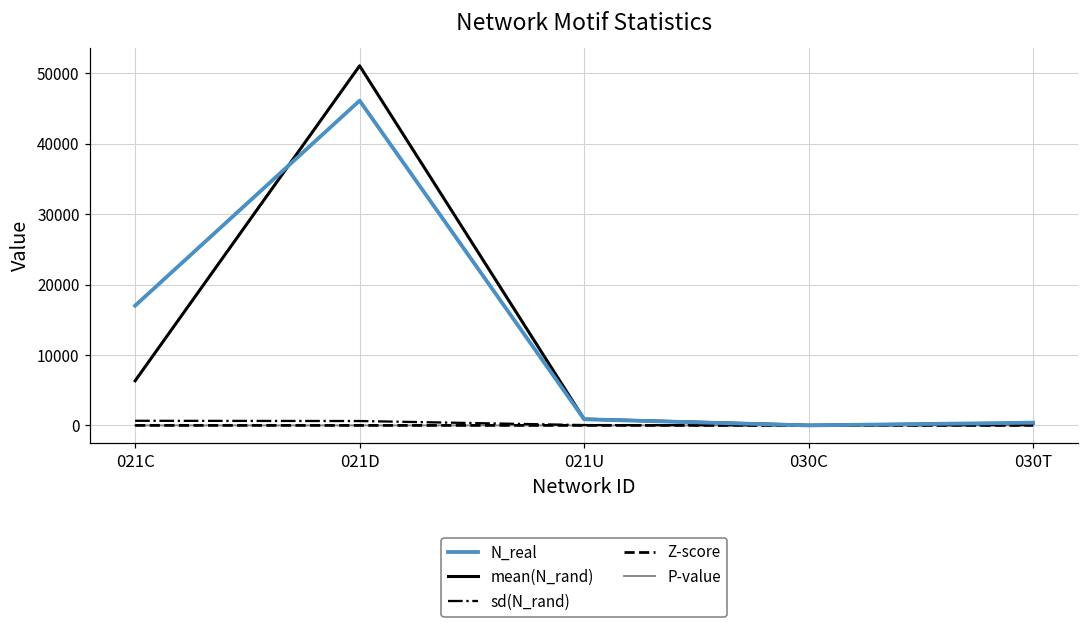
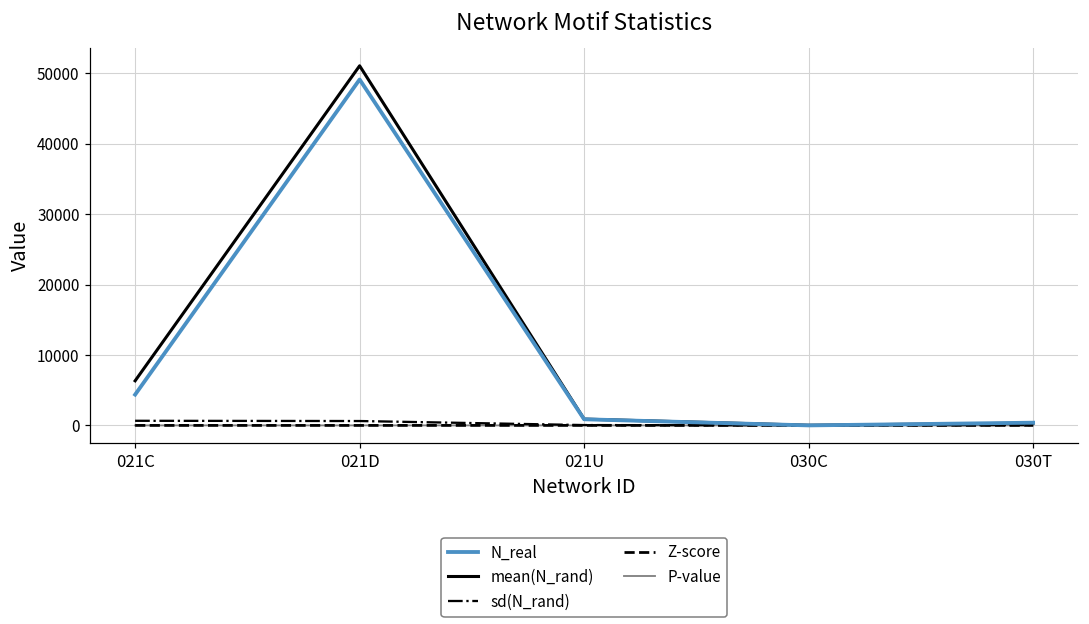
N_real, 021C: 17000 -> 4000
N_real, 021D: 46000 -> 49000
